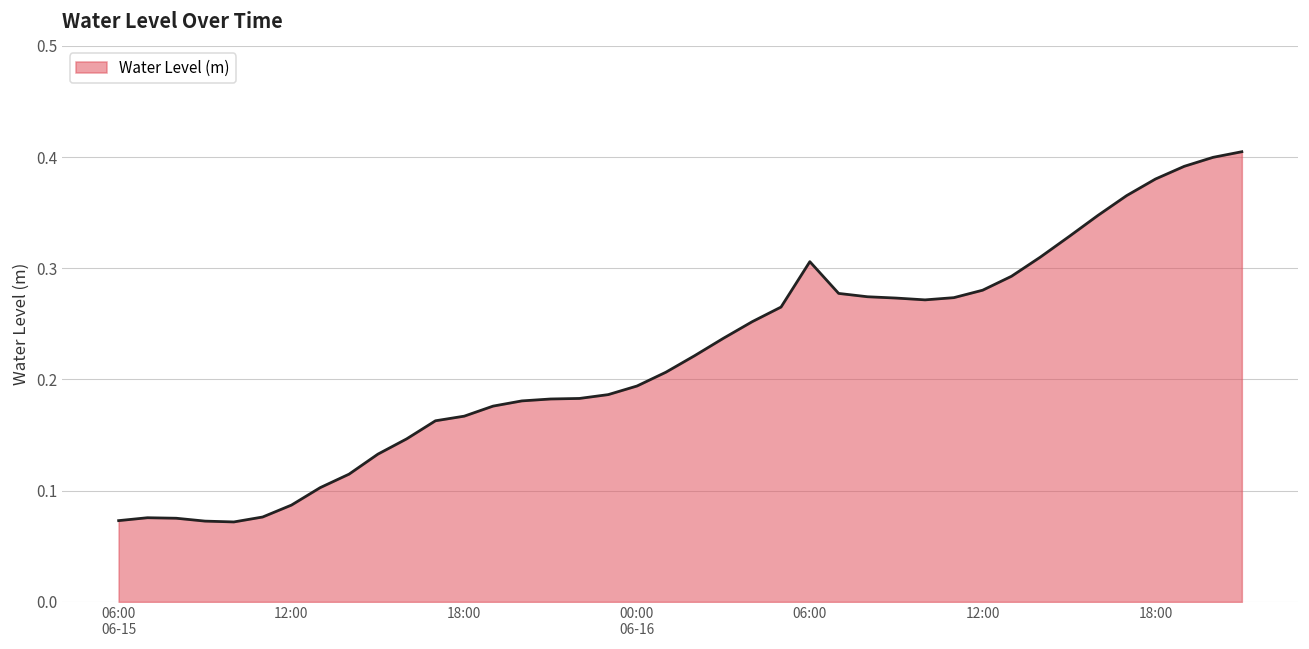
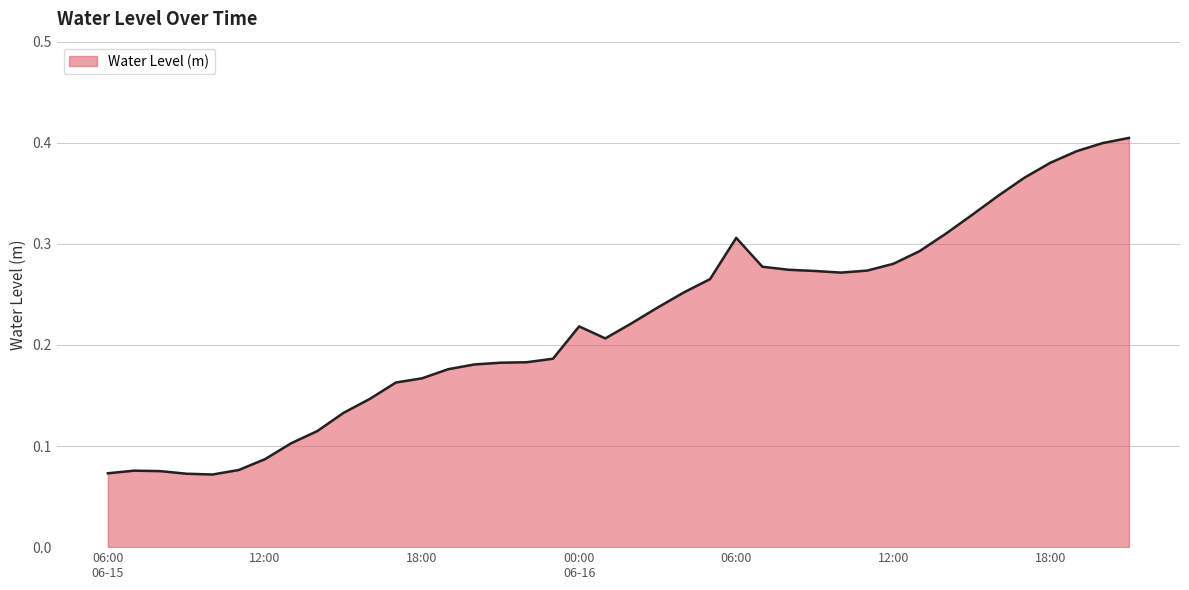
00:00 06-16: 0.194 -> 0.218
